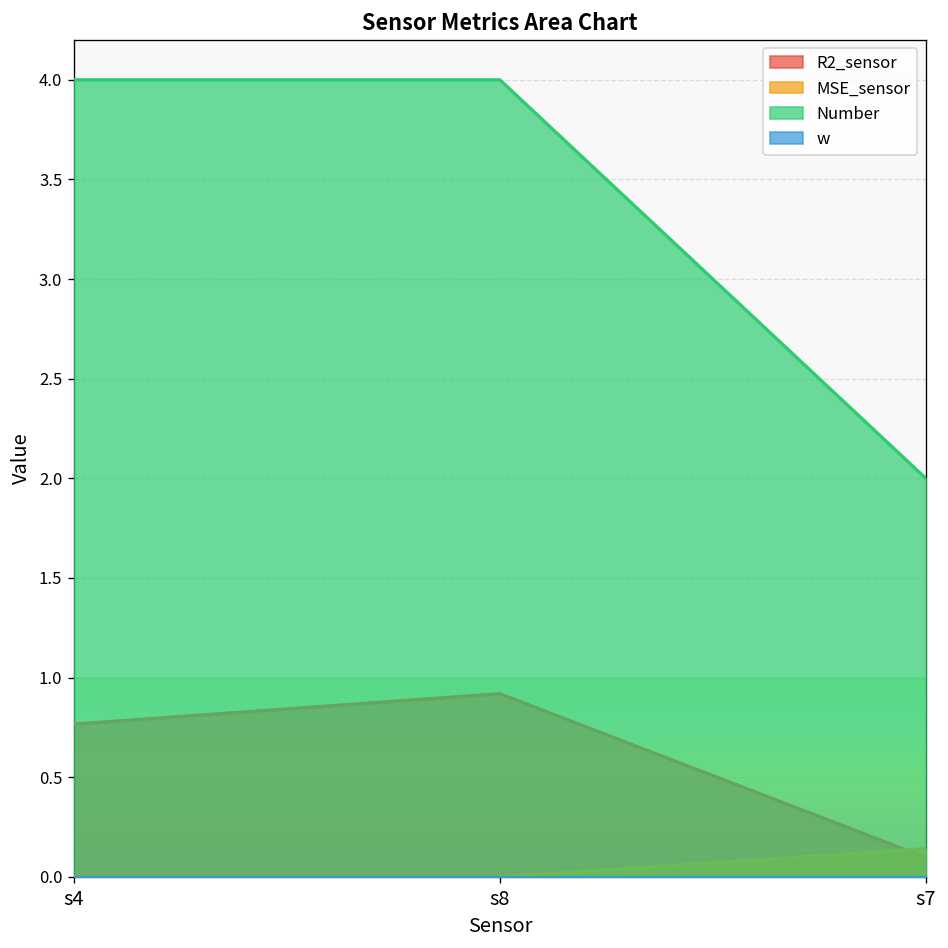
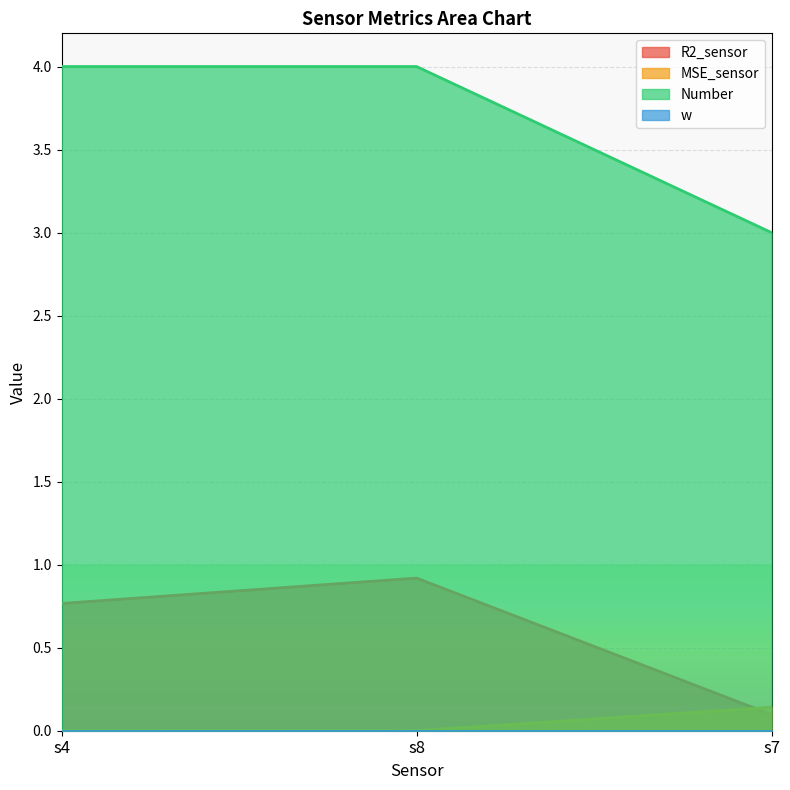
Number, s7: 2 -> 3
